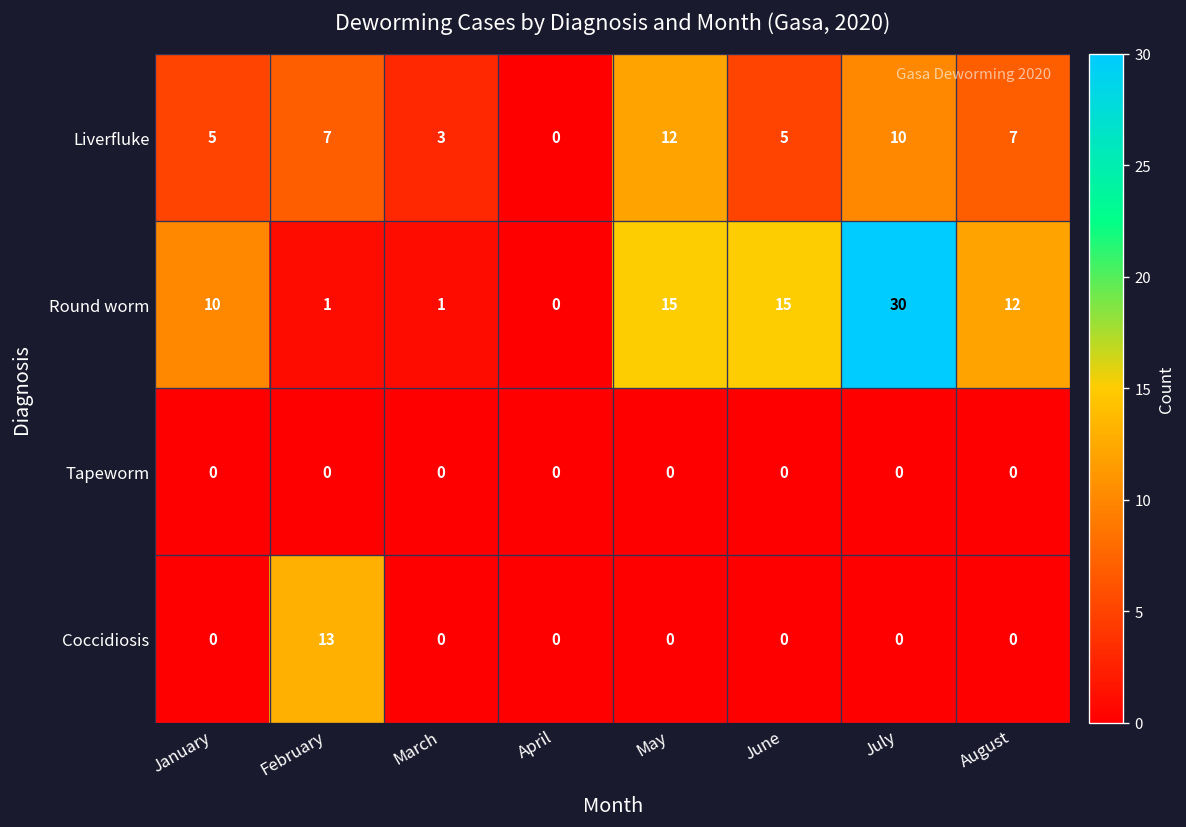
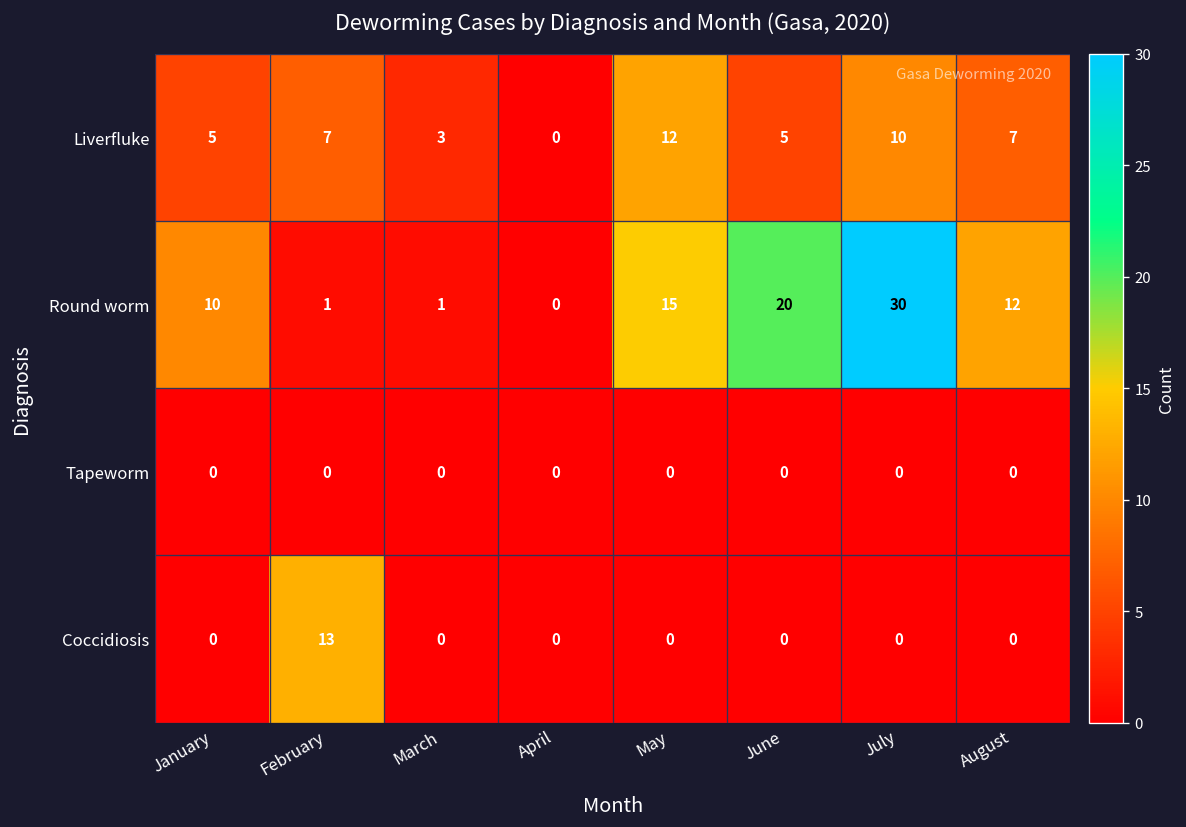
Round worm, June: 15 -> 20
